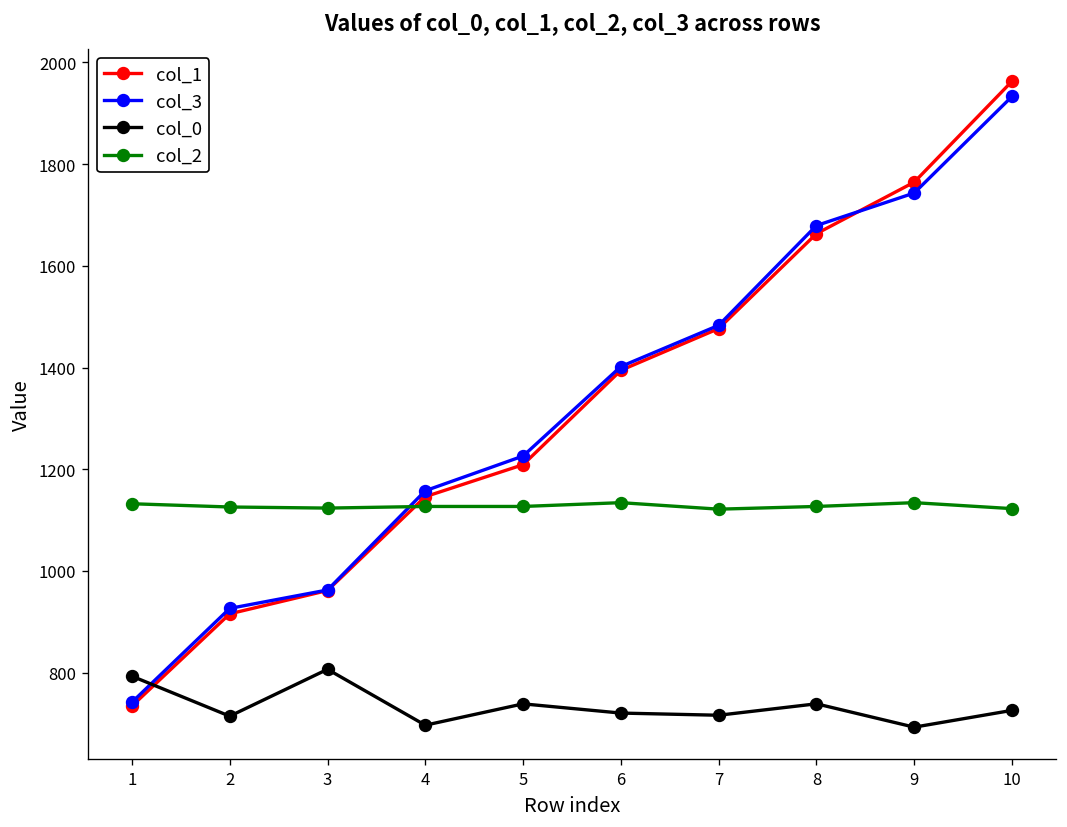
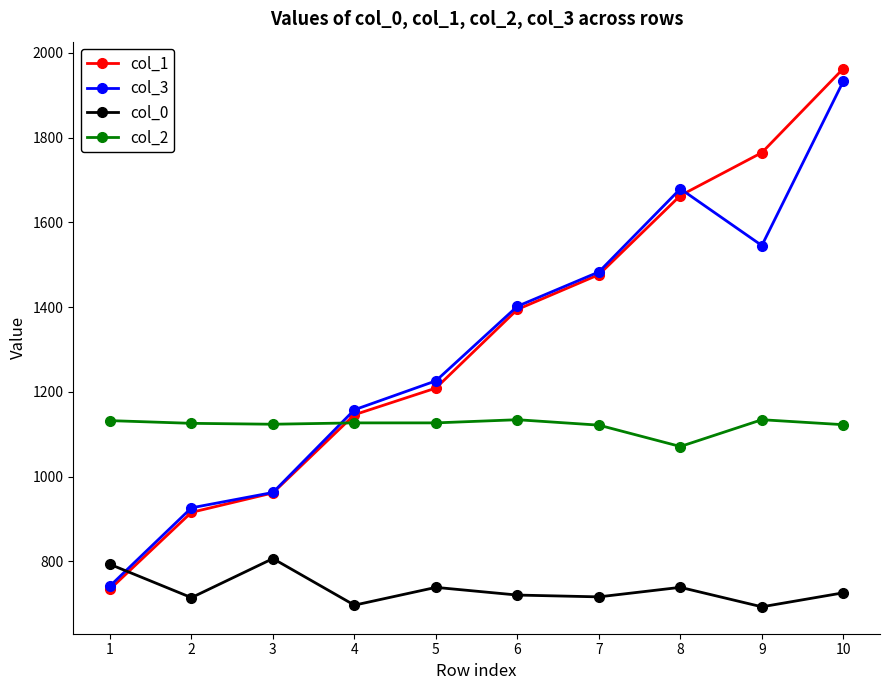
col_2, 8: 1130 -> 1070
col_3, 9: 1740 -> 1550
